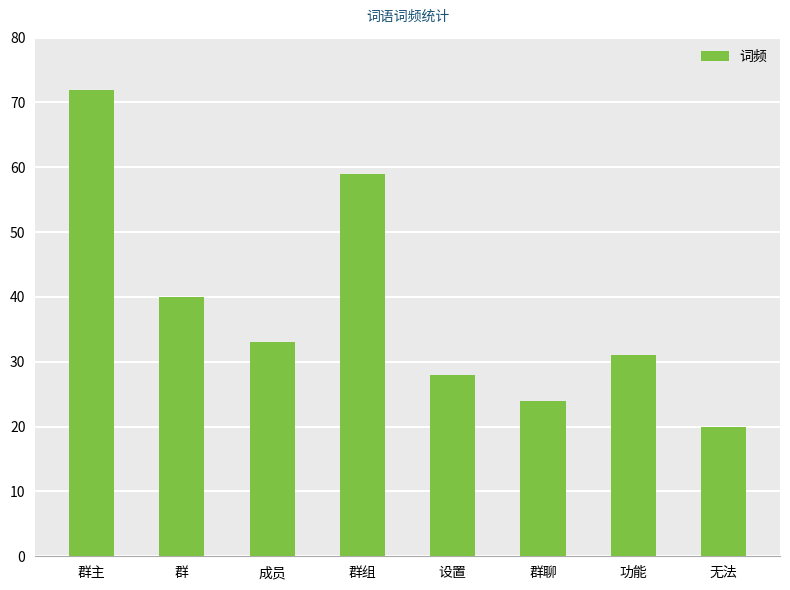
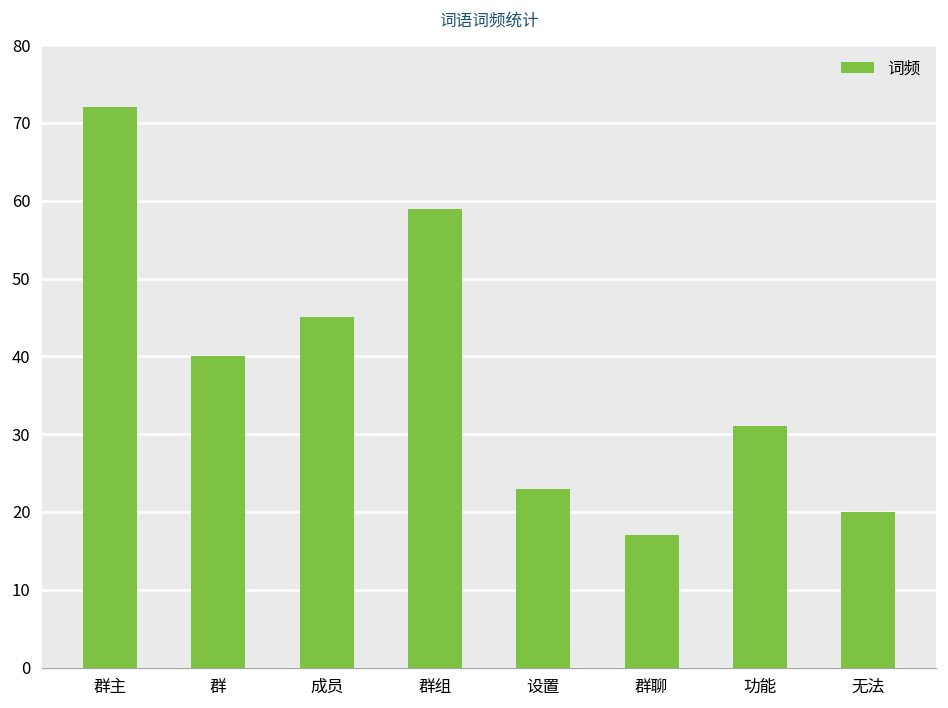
成员: 33 -> 45
设置: 28 -> 23
群聊: 24 -> 17
